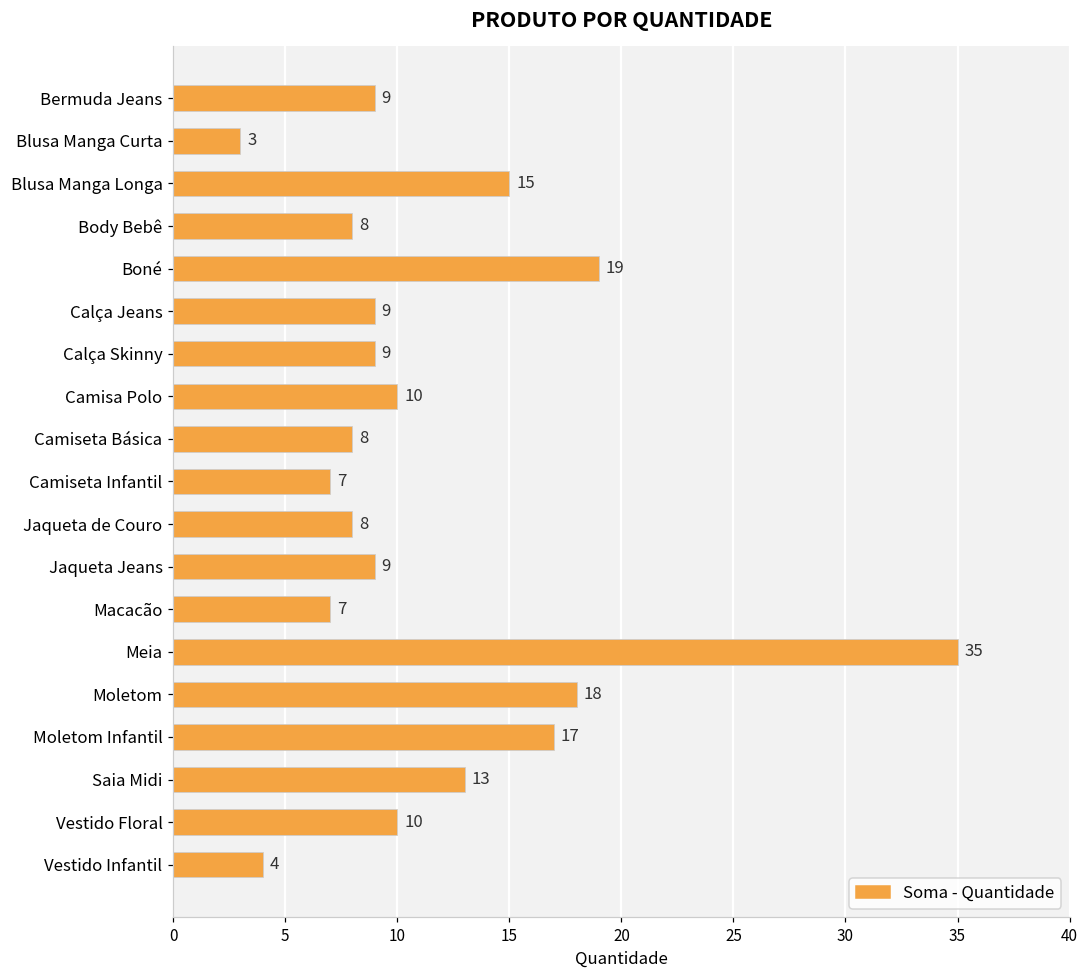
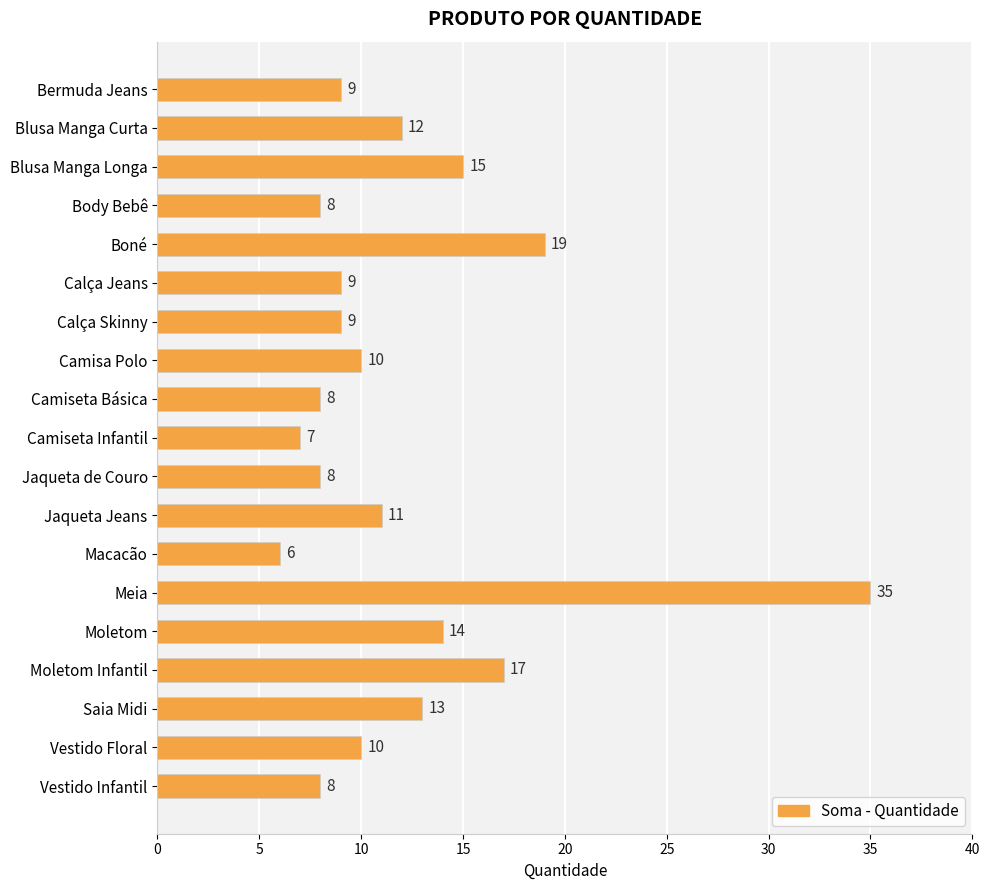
Blusa Manga Curta: 3 -> 12
Jaqueta Jeans: 9 -> 11
Macacão: 7 -> 6
Moletom: 18 -> 14
Vestido Infantil: 4 -> 8
